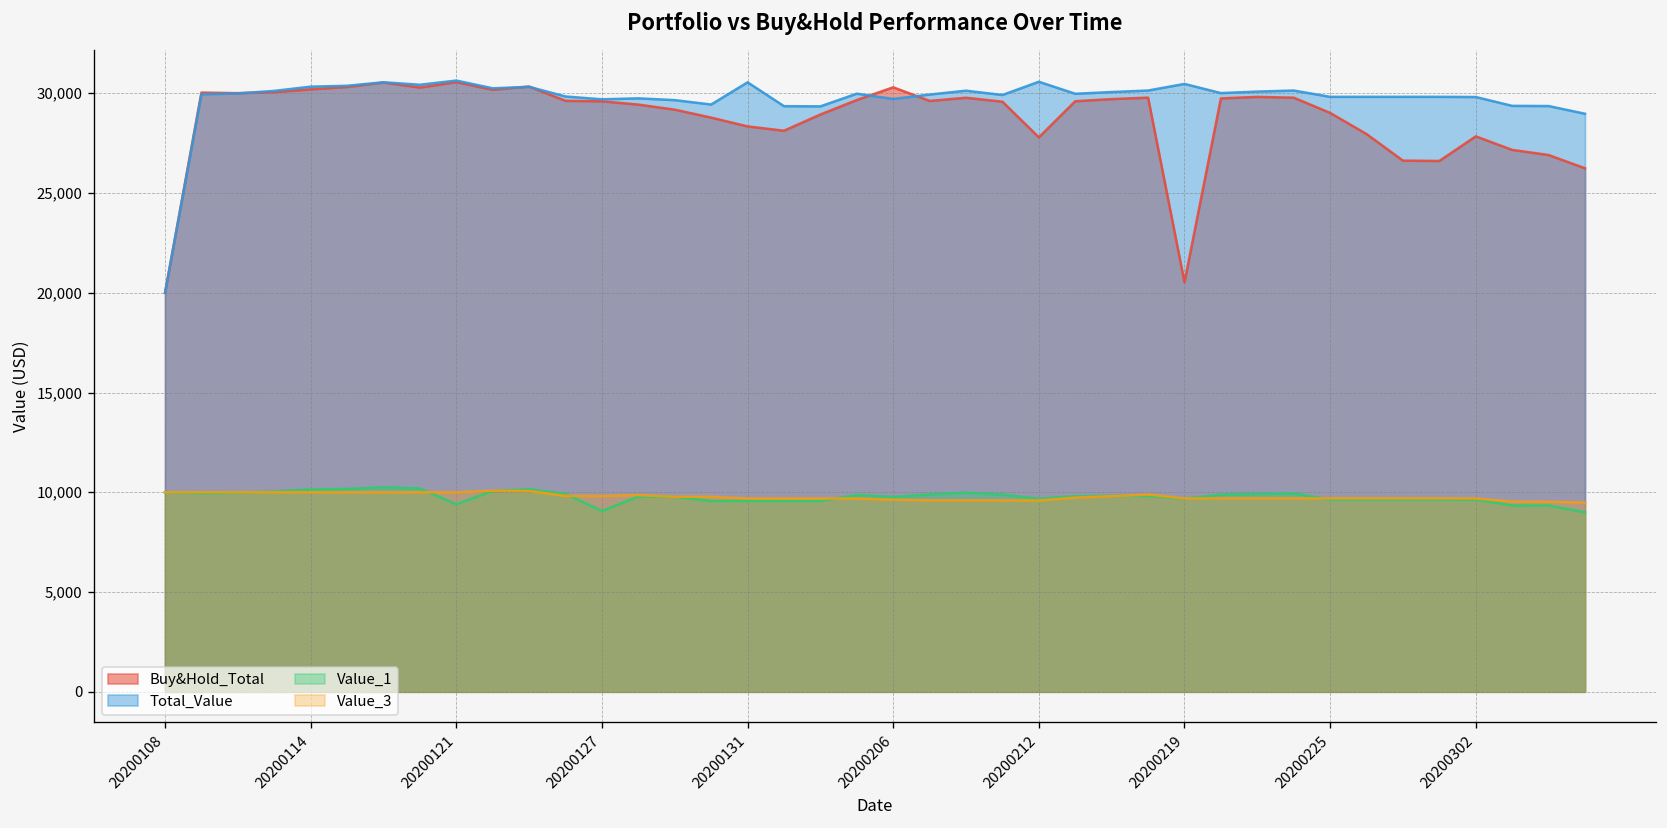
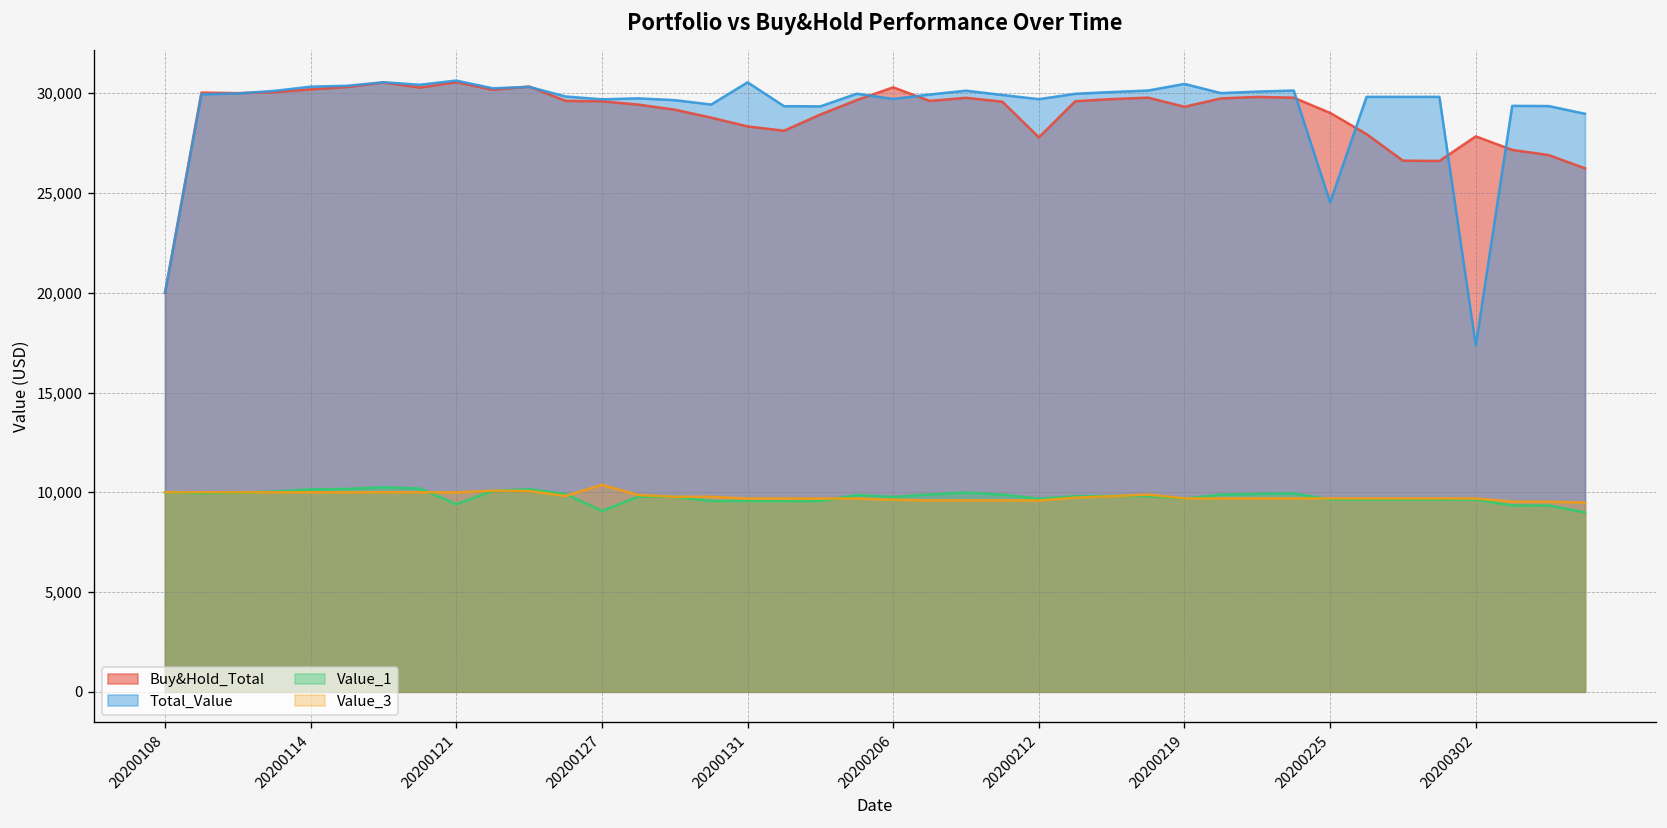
Value_3, 20200127: 9,800 -> 10,400
Total_Value, 20200212: 30,600 -> 29,700
Buy&Hold_Total, 20200219: 20,500 -> 29,300
Total_Value, 20200225: 29,800 -> 24,500
Total_Value, 20200302: 29,800 -> 17,400
